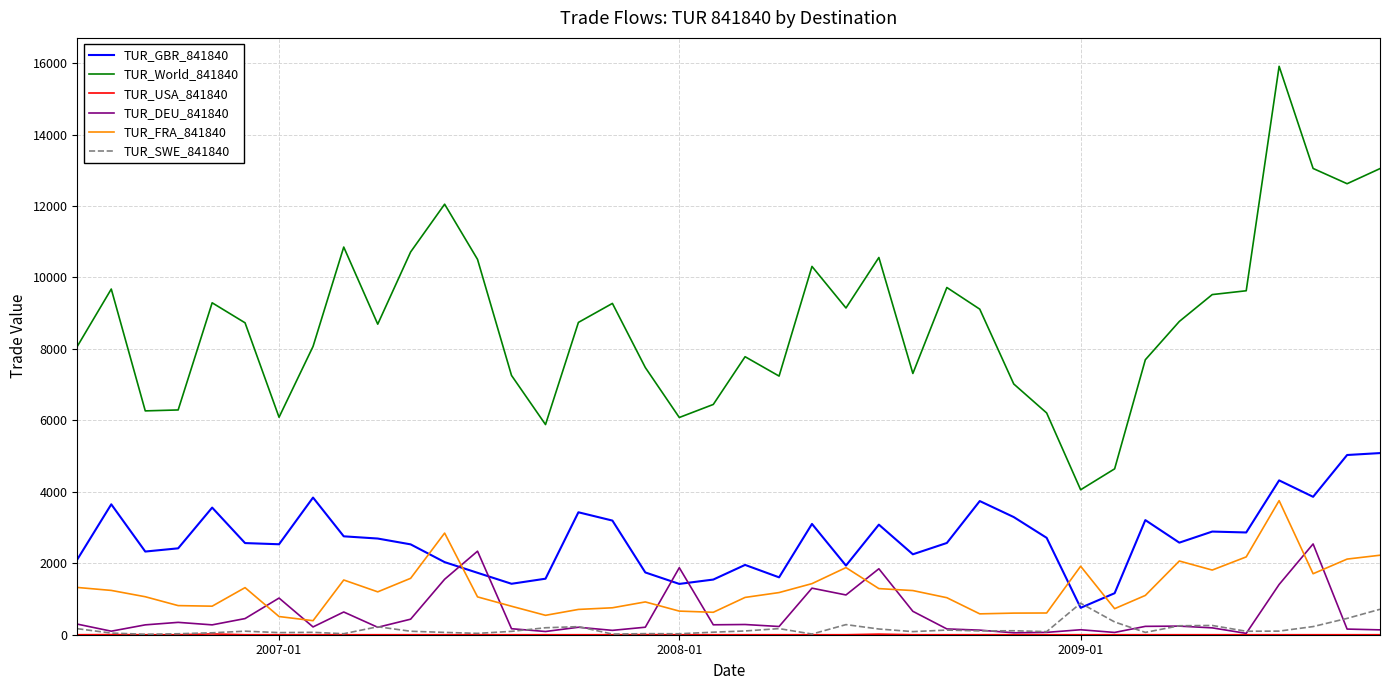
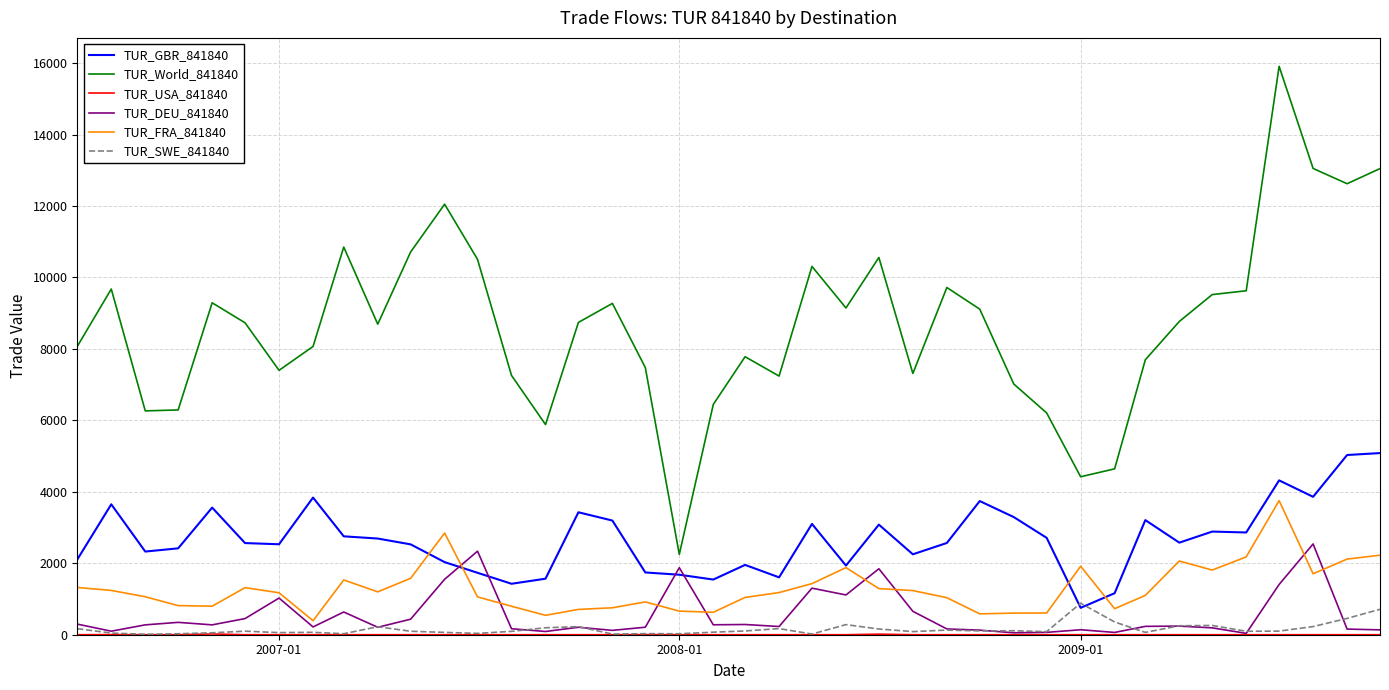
TUR_World_841840, 2007-01: 6100 -> 7400
TUR_FRA_841840, 2007-01: 500 -> 1200
TUR_GBR_841840, 2008-01: 1400 -> 1700
TUR_World_841840, 2008-01: 6100 -> 2200
TUR_World_841840, 2009-01: 4100 -> 4400
